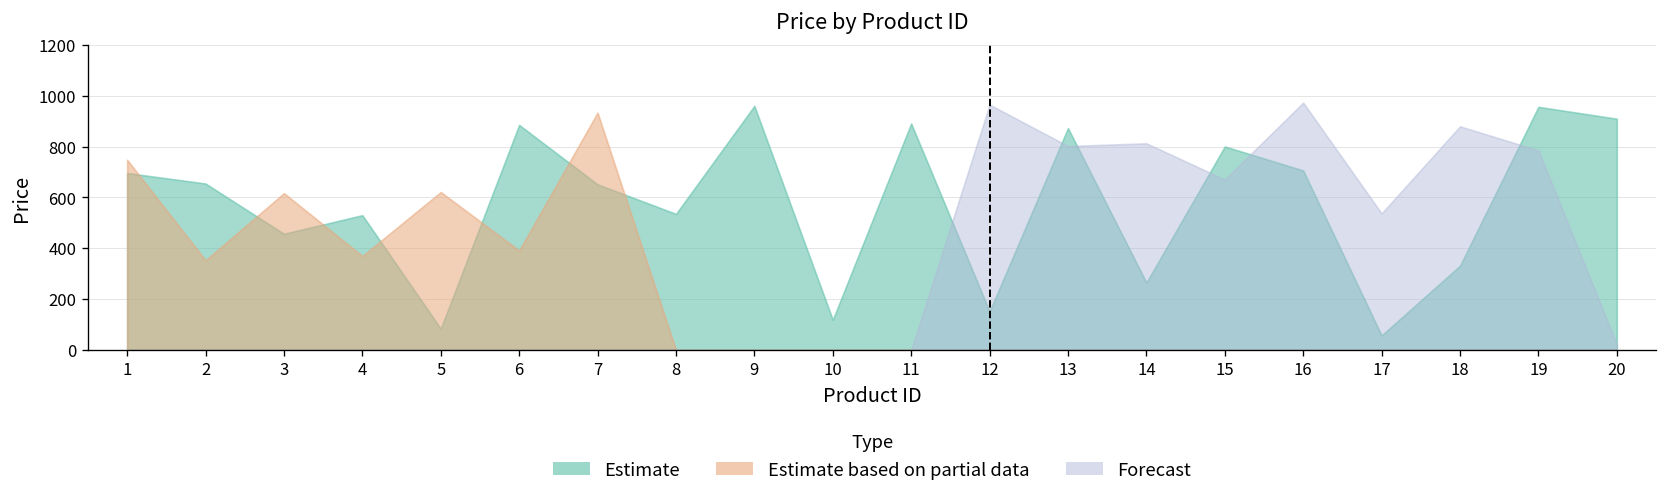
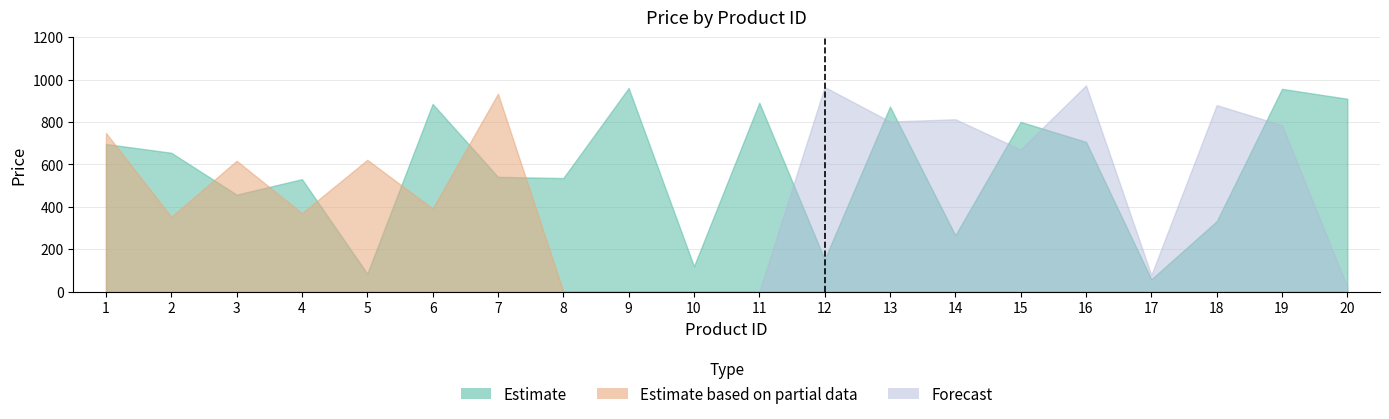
Estimate, 7: 650 -> 540
Forecast, 17: 540 -> 80
